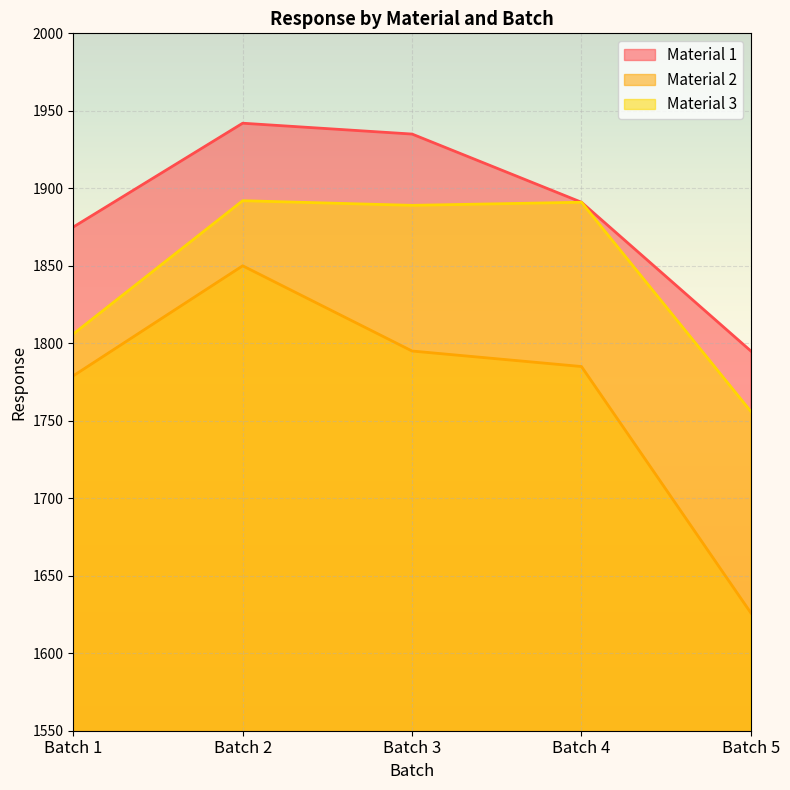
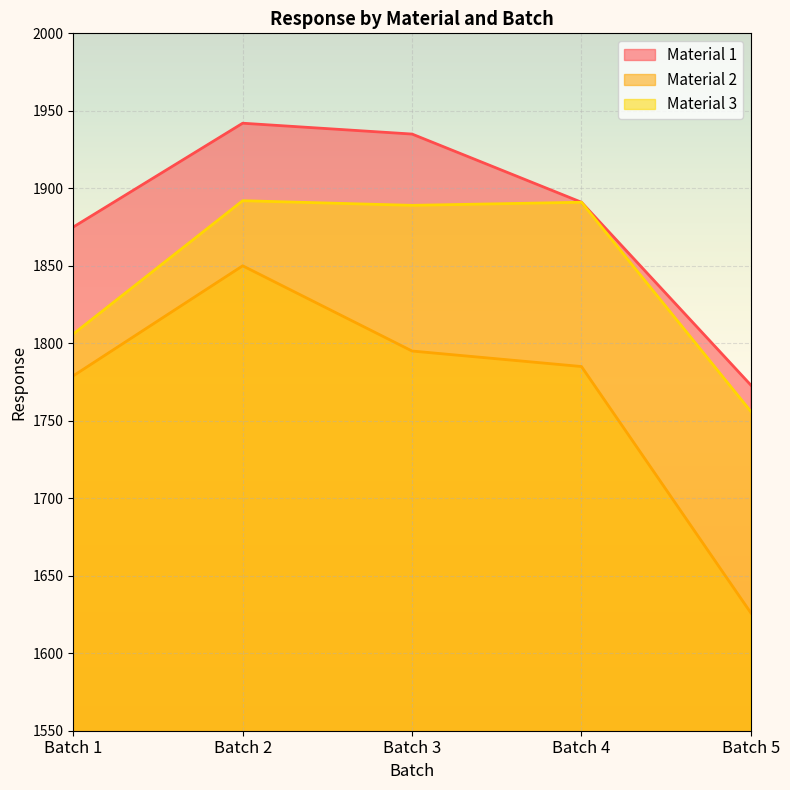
Material 1, Batch 5: 1795 -> 1773
